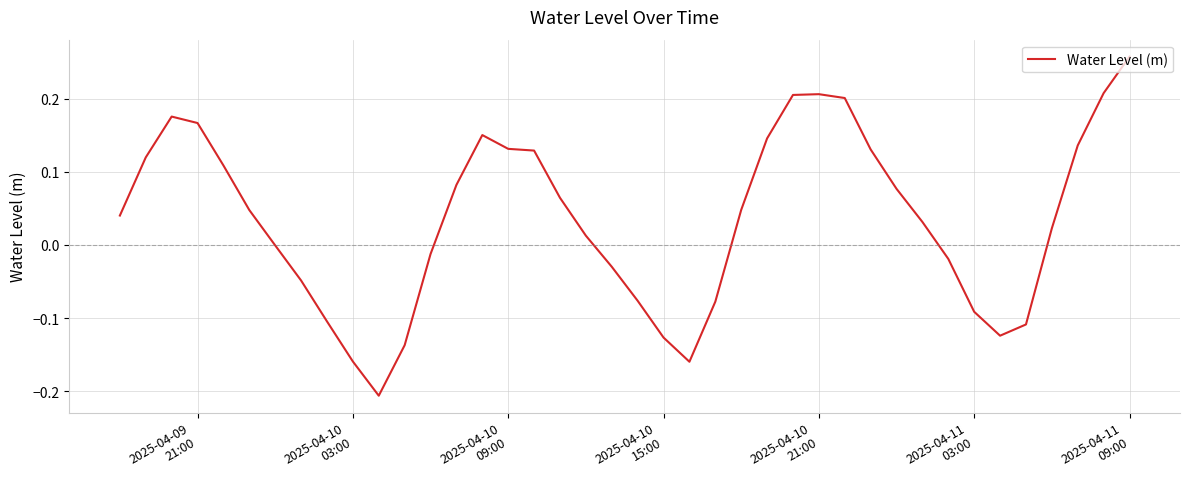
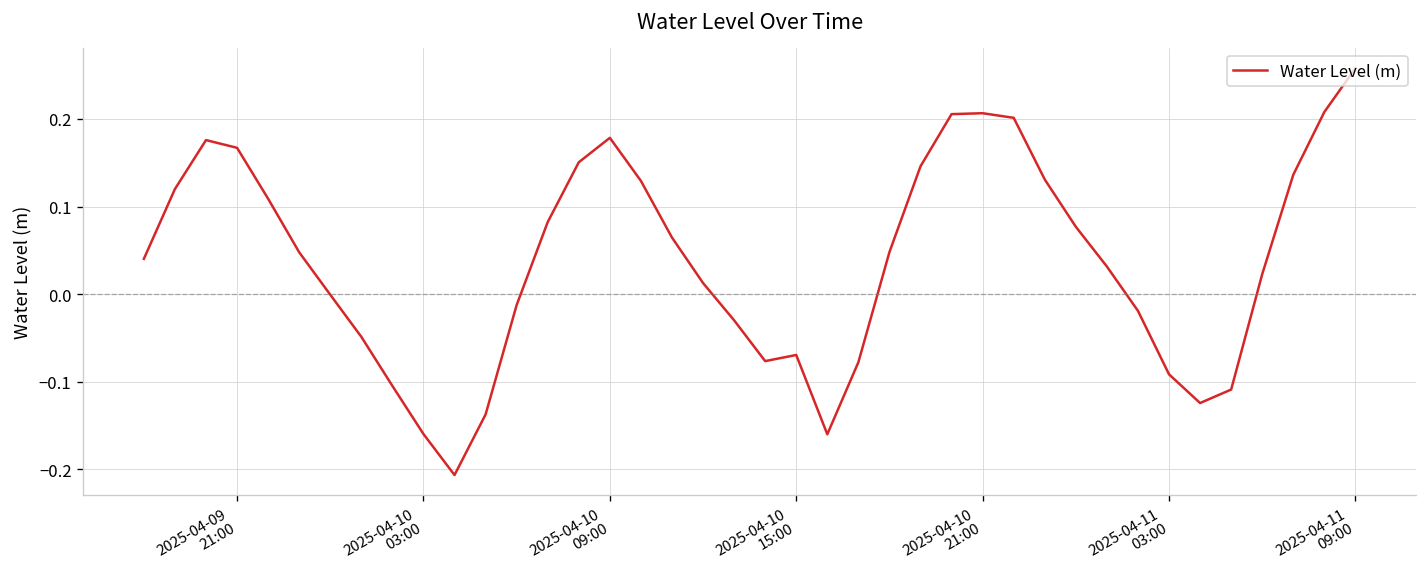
2025-04-10 09:00: 0.13 -> 0.18
2025-04-10 15:00: -0.13 -> -0.07
